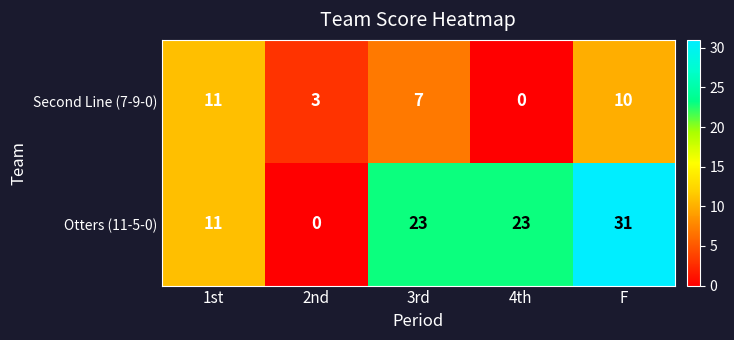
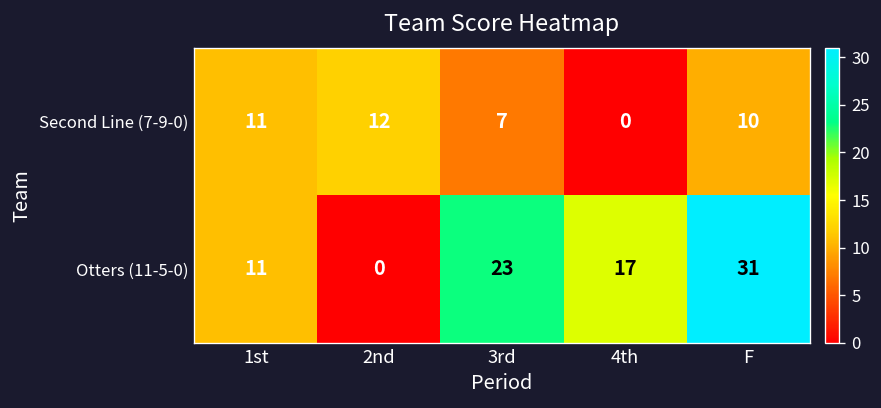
Second Line (7-9-0), 2nd: 3 -> 12
Otters (11-5-0), 4th: 23 -> 17
